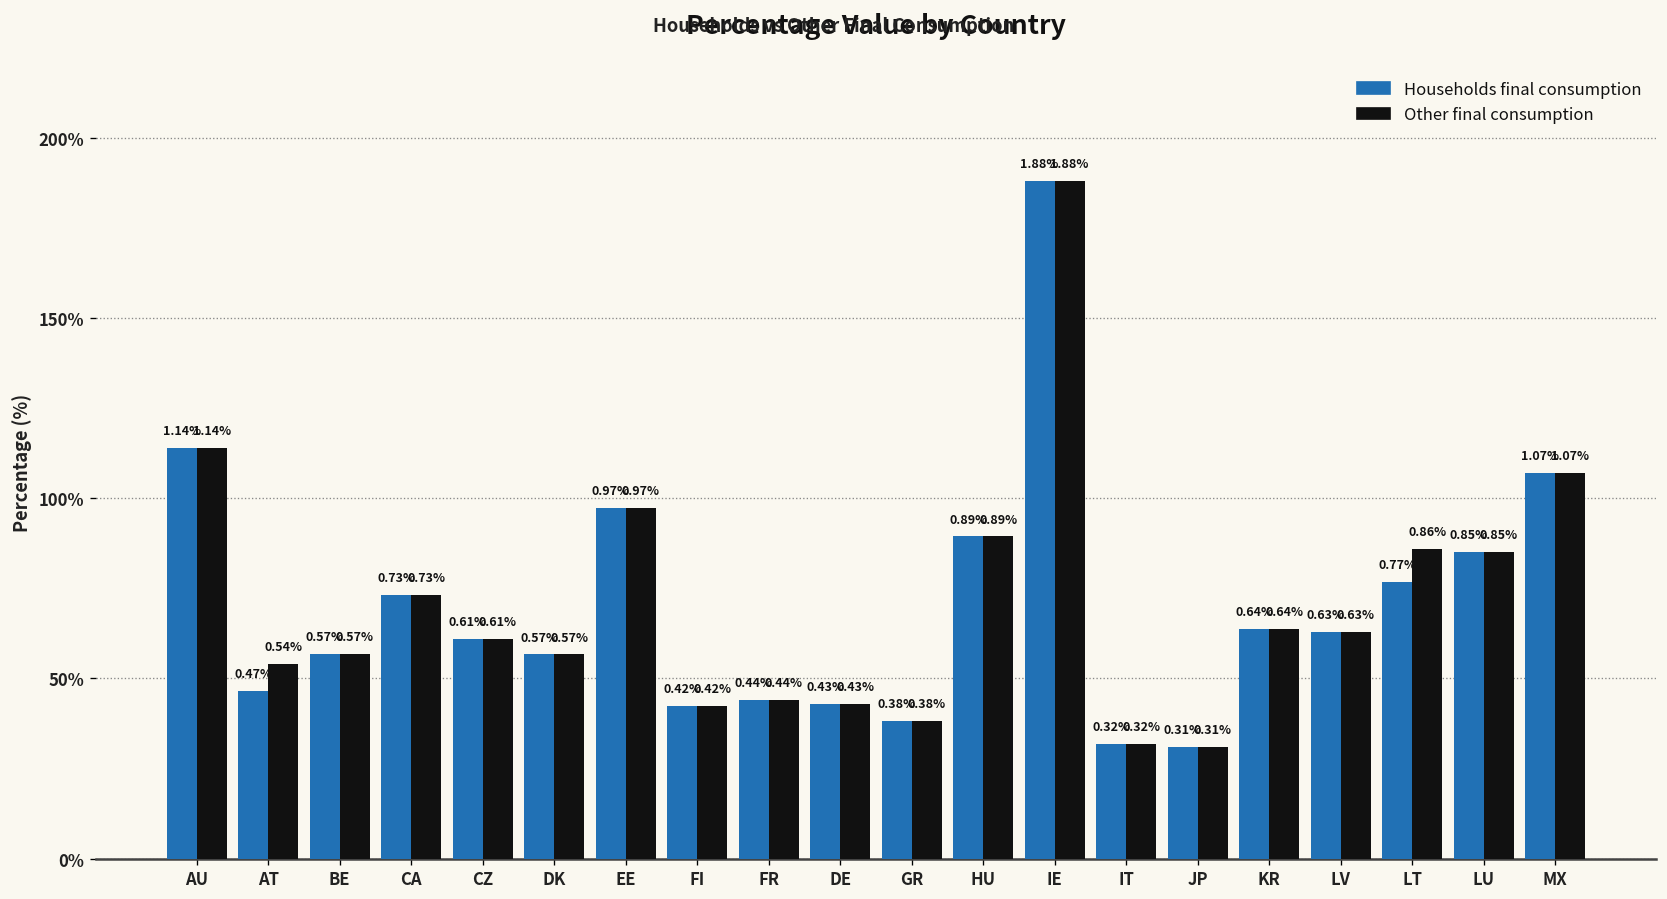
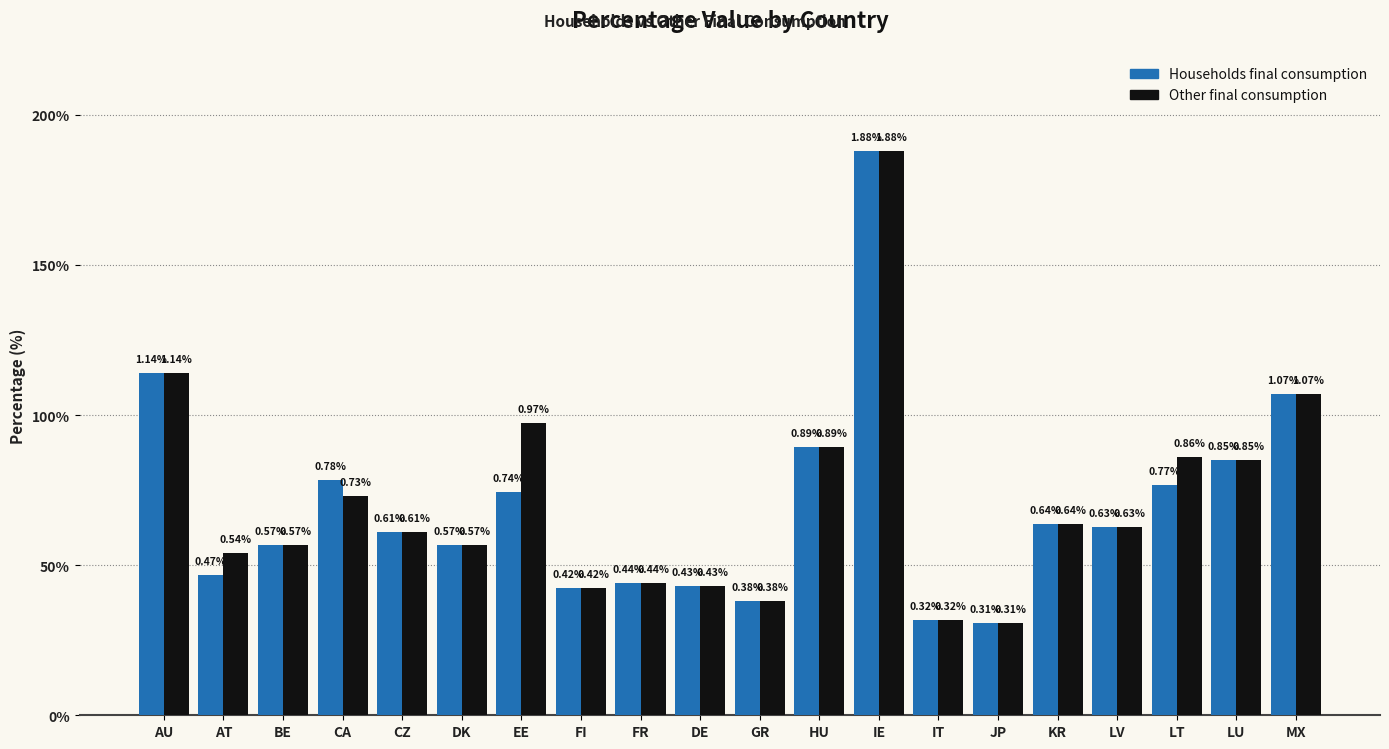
Households final consumption, CA: 0.73% -> 0.78%
Households final consumption, EE: 0.97% -> 0.74%
